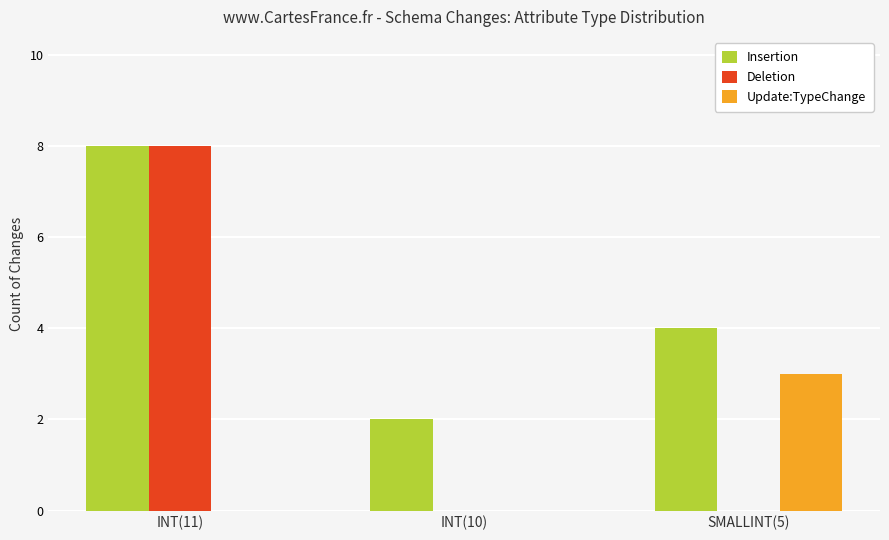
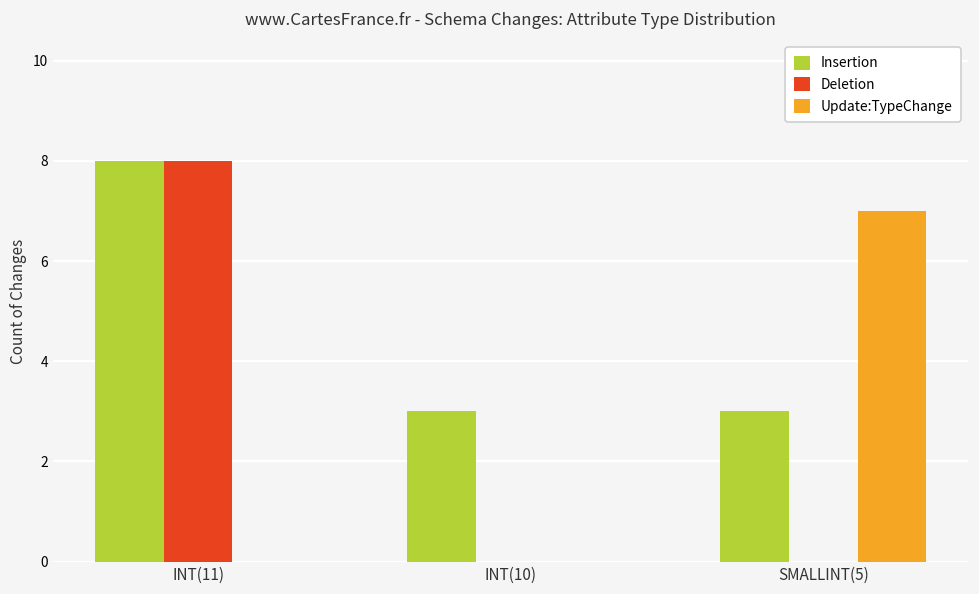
Insertion, INT(10): 2 -> 3
Insertion, SMALLINT(5): 4 -> 3
Update:TypeChange, SMALLINT(5): 3 -> 7
